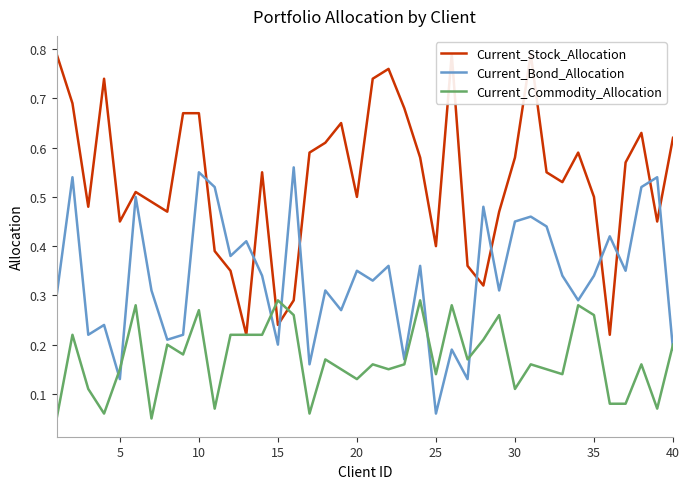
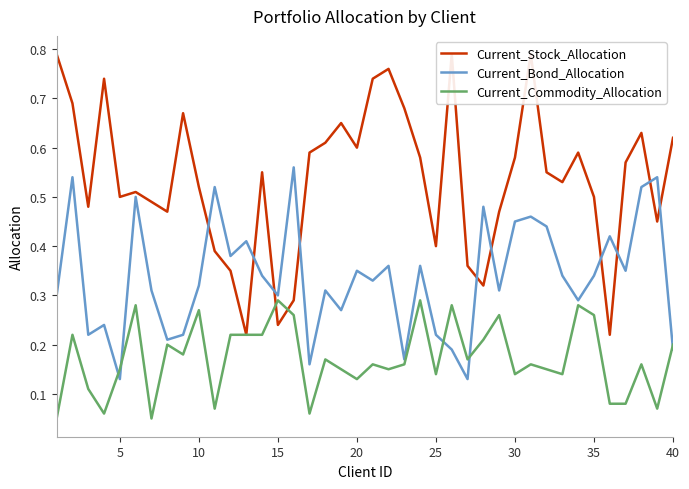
Current_Stock_Allocation, 5: 0.45 -> 0.50
Current_Stock_Allocation, 10: 0.67 -> 0.52
Current_Bond_Allocation, 10: 0.55 -> 0.32
Current_Bond_Allocation, 15: 0.2 -> 0.3
Current_Stock_Allocation, 20: 0.5 -> 0.6
Current_Bond_Allocation, 25: 0.06 -> 0.22
Current_Commodity_Allocation, 30: 0.11 -> 0.14
